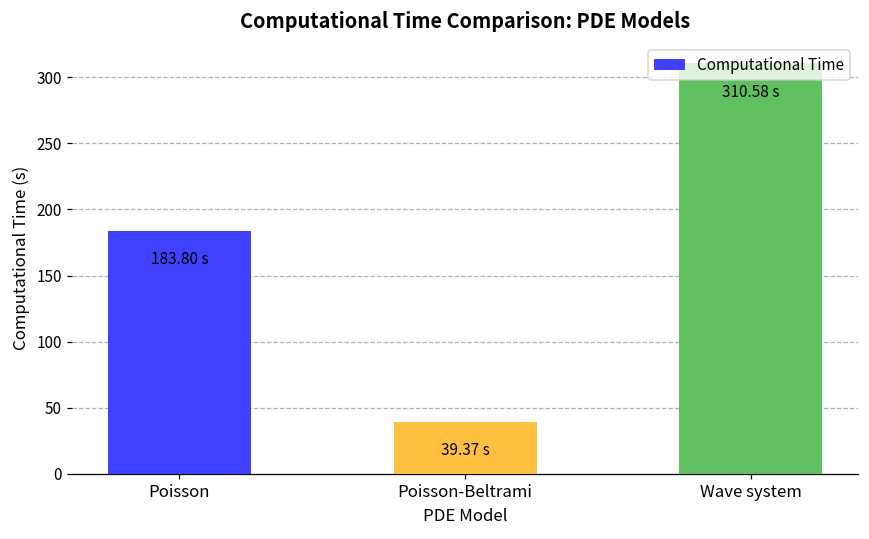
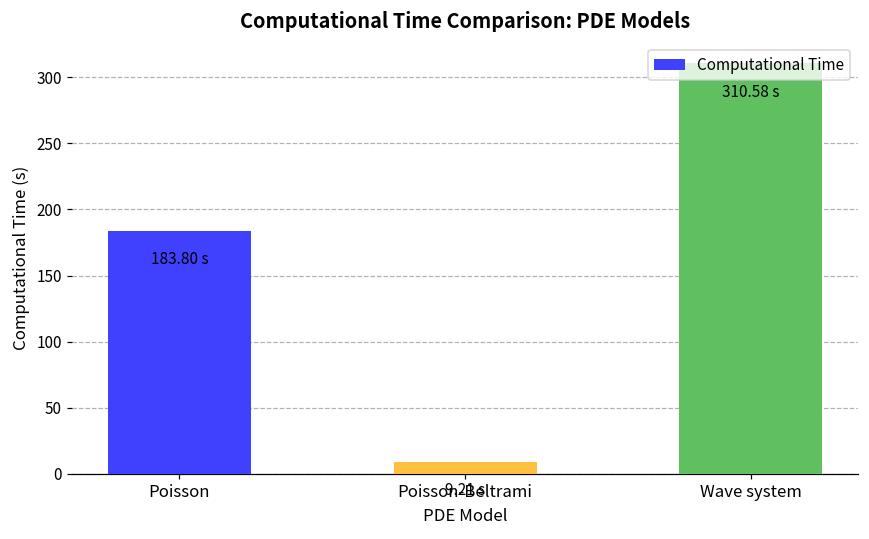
Poisson-Beltrami: 39.37 -> 9.21
